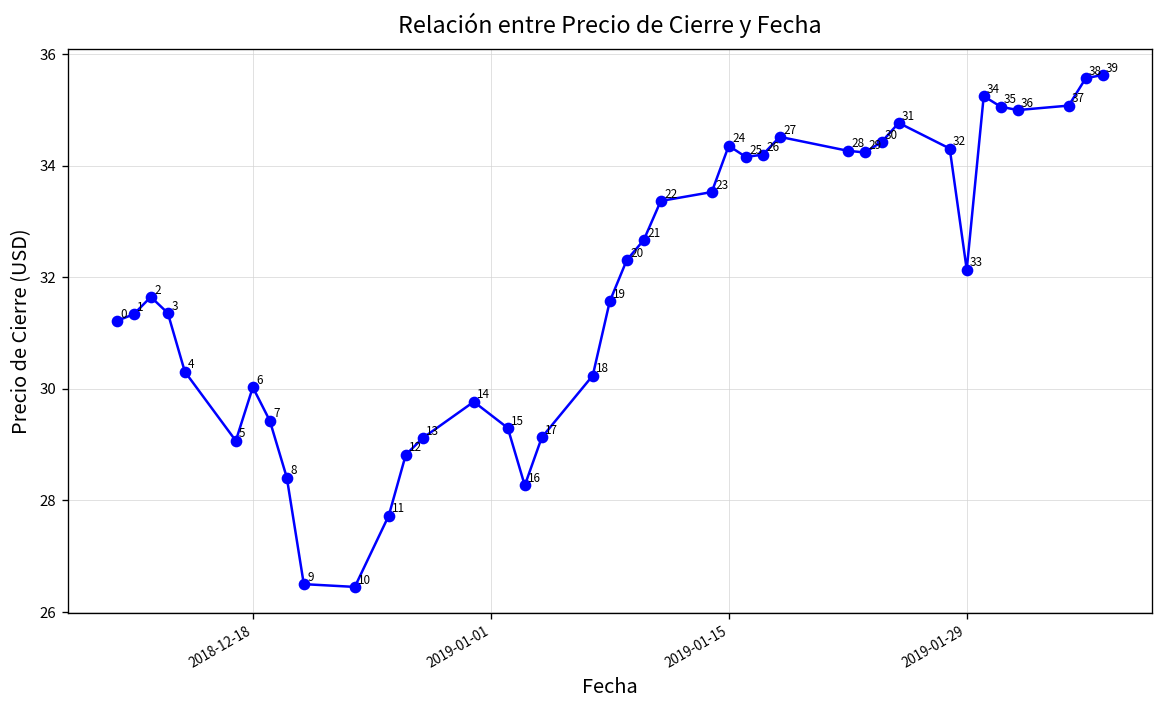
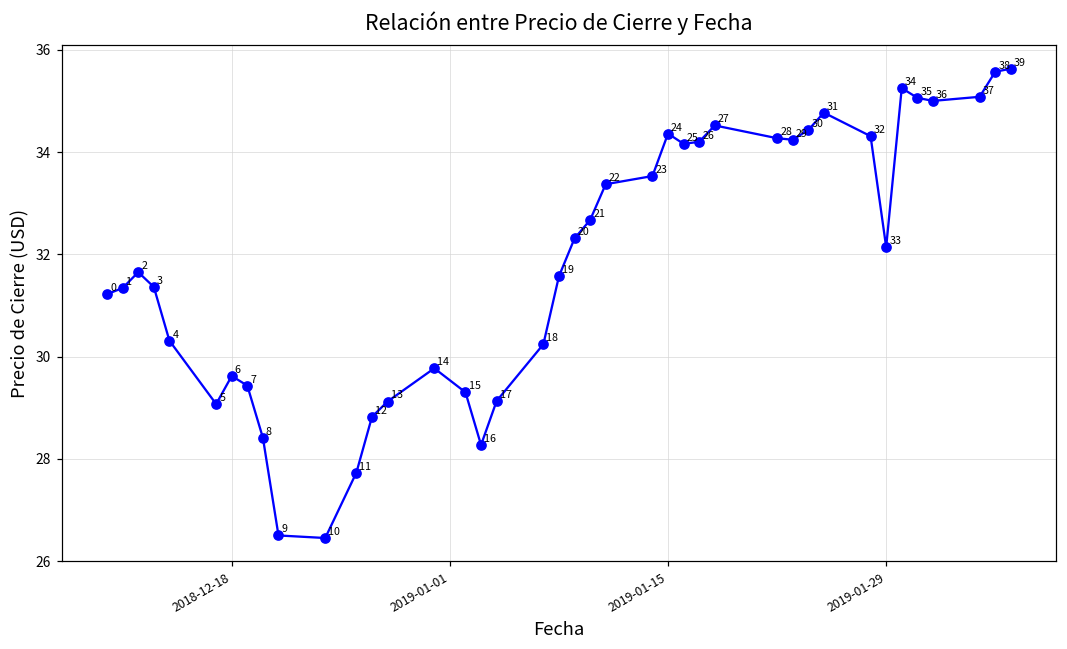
2018-12-18: 30.0 -> 29.6
